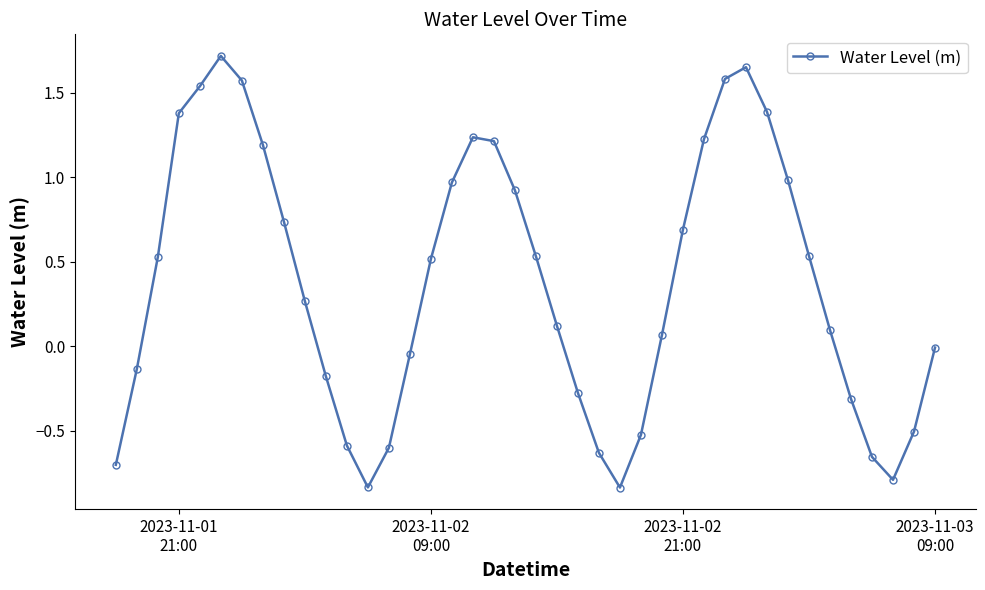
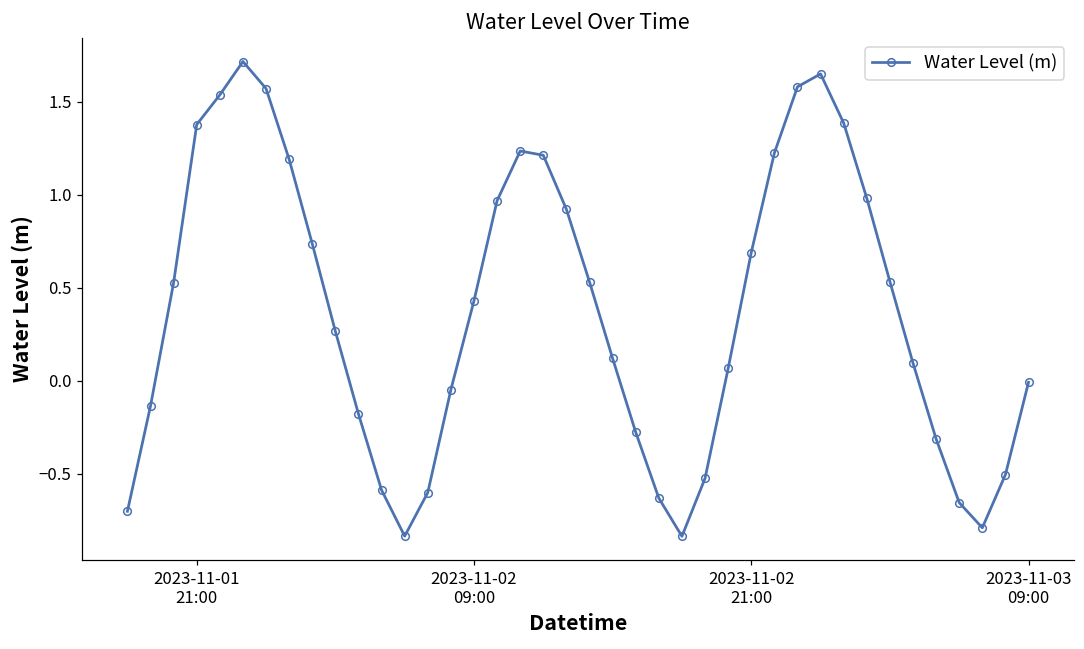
2023-11-02 09:00: 0.52 -> 0.43
